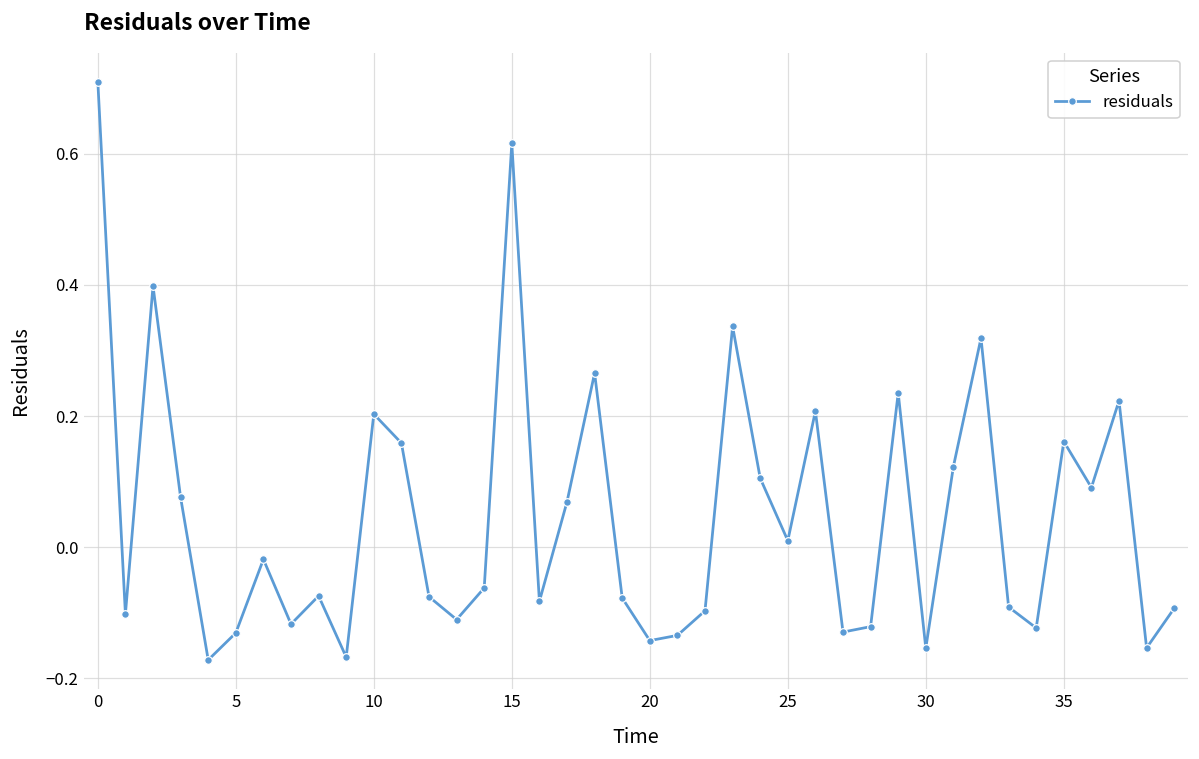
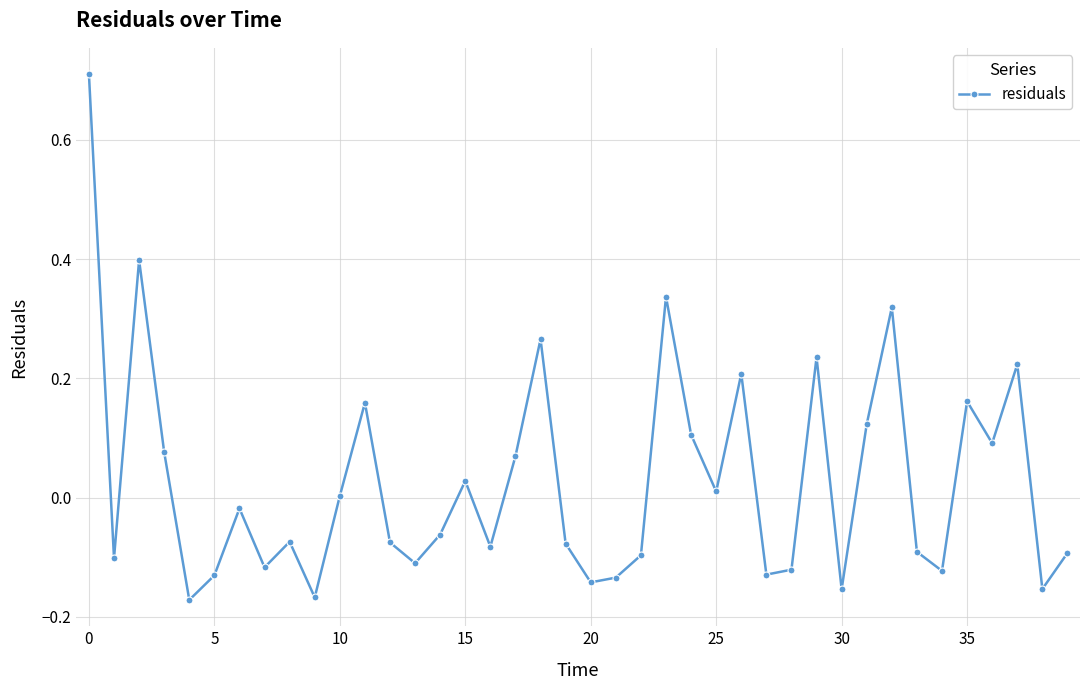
10: 0.20 -> 0.00
15: 0.62 -> 0.03
